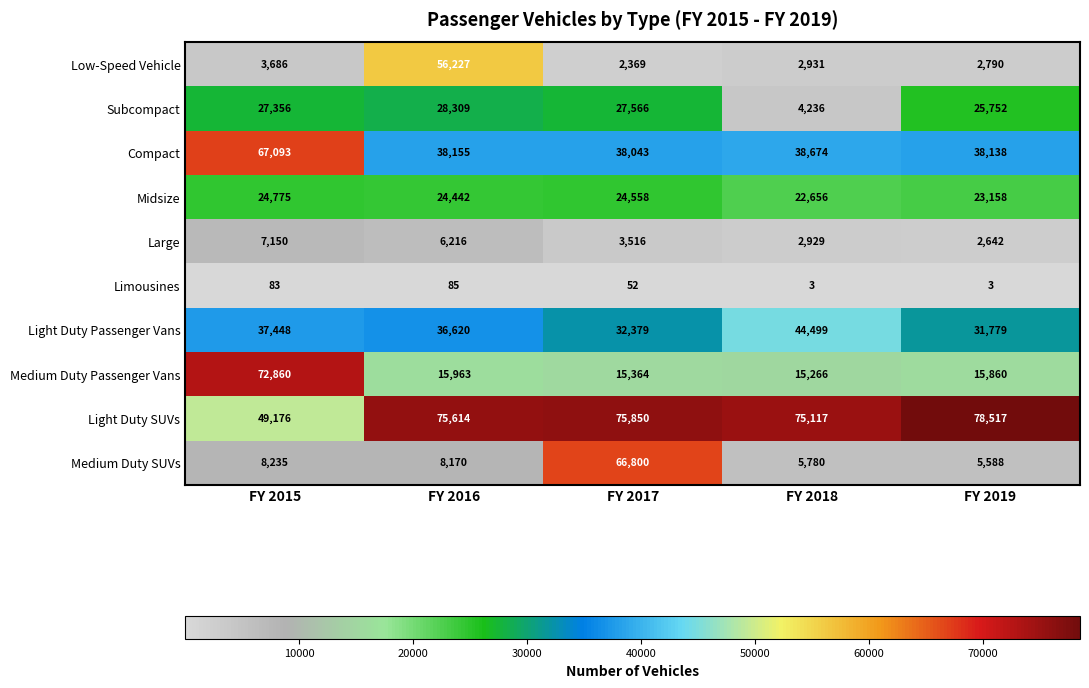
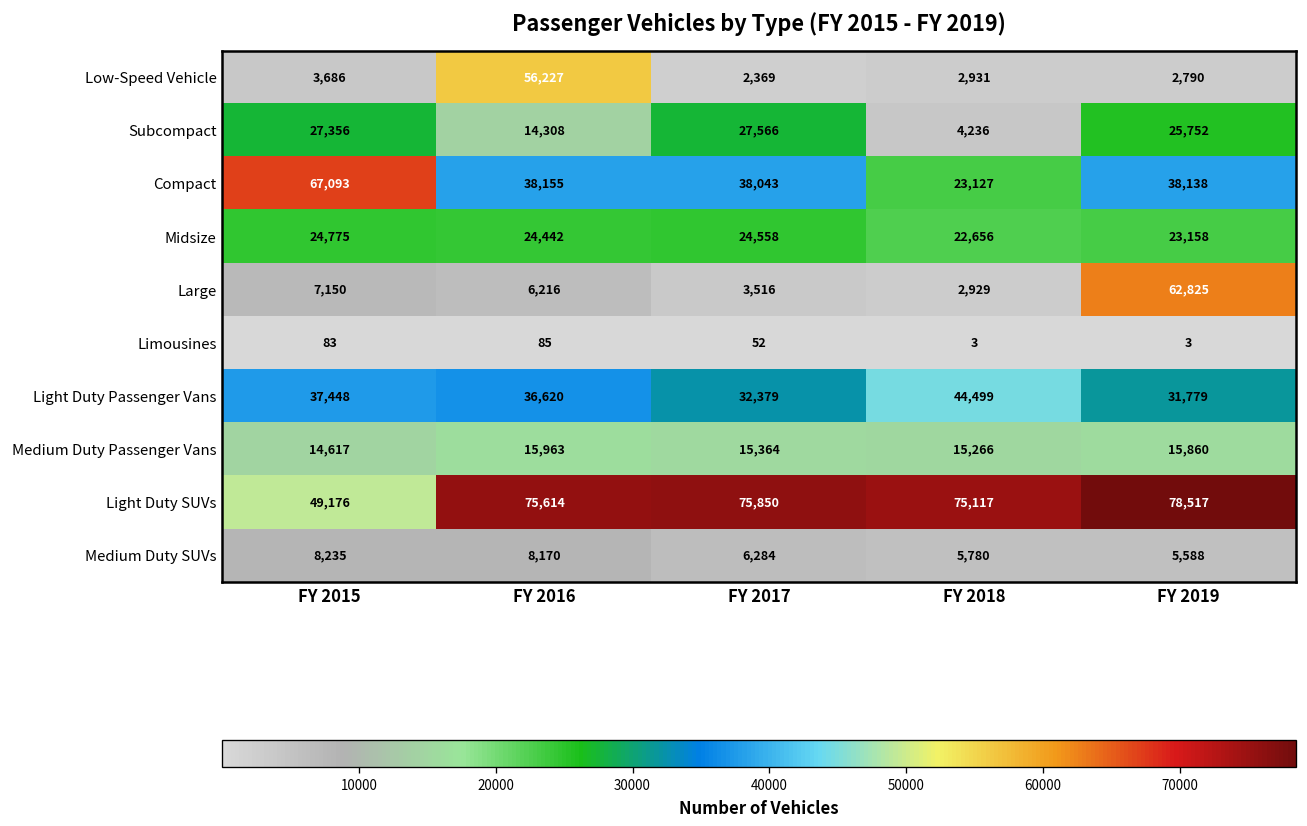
Subcompact, FY 2016: 28,309 -> 14,308
Compact, FY 2018: 38,674 -> 23,127
Large, FY 2019: 2,642 -> 62,825
Medium Duty Passenger Vans, FY 2015: 72,860 -> 14,617
Medium Duty SUVs, FY 2017: 66,800 -> 6,284
